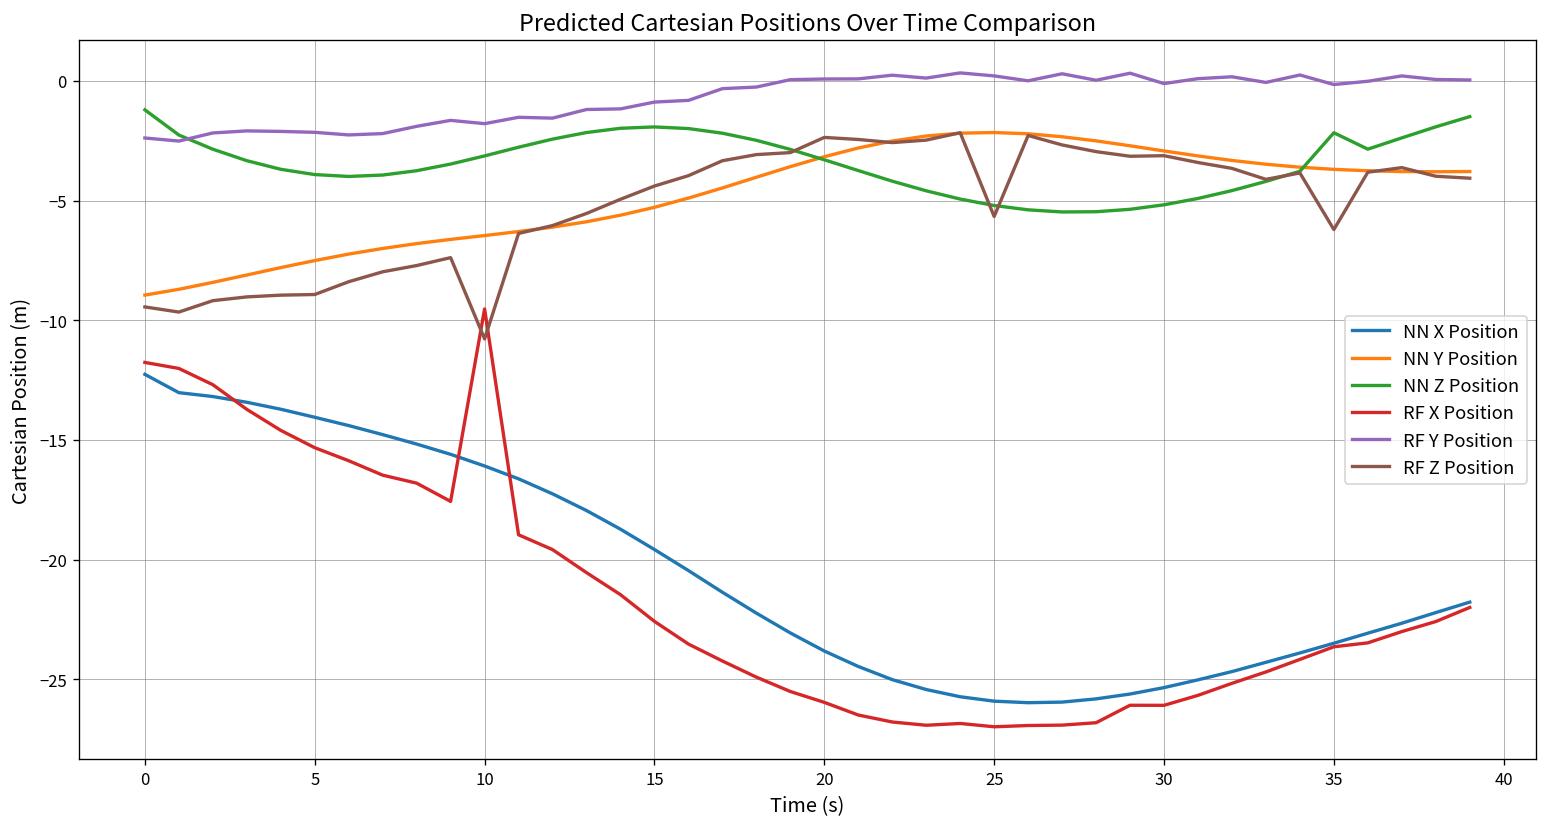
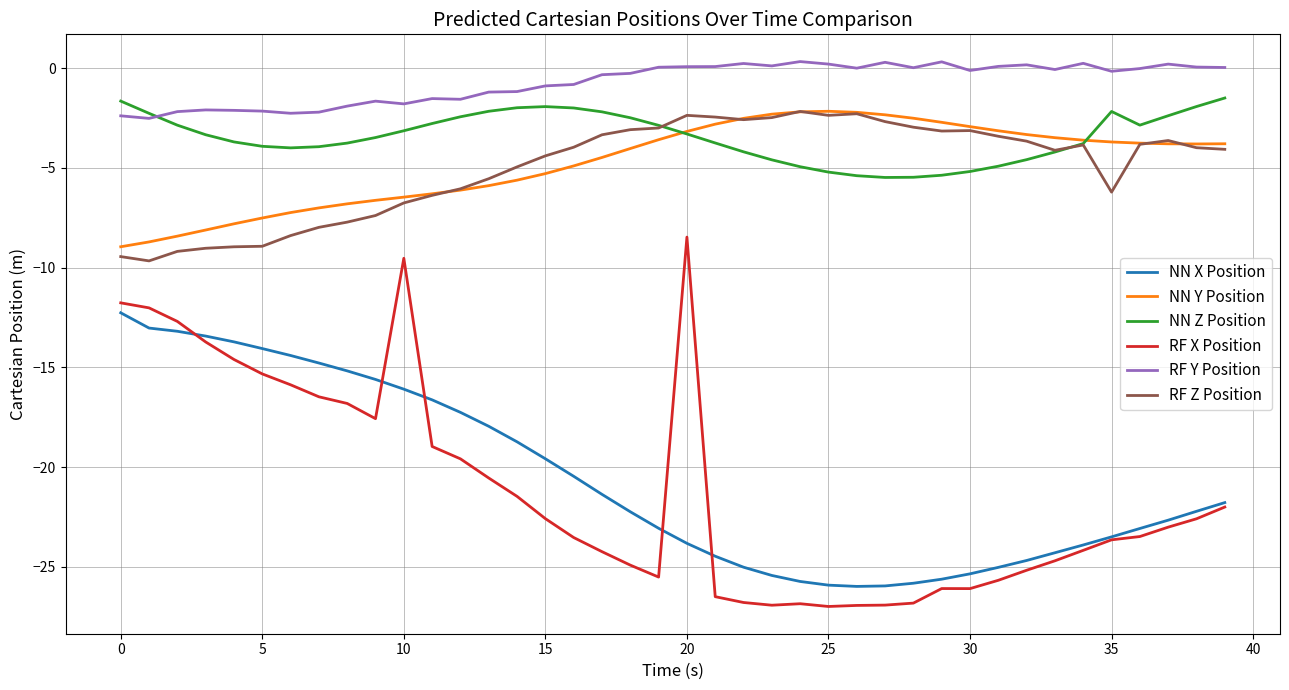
NN Z Position, 0: -1.2 -> -1.6
RF Z Position, 10: -10.8 -> -6.8
RF X Position, 20: -26.0 -> -8.5
RF Z Position, 25: -5.7 -> -2.4
